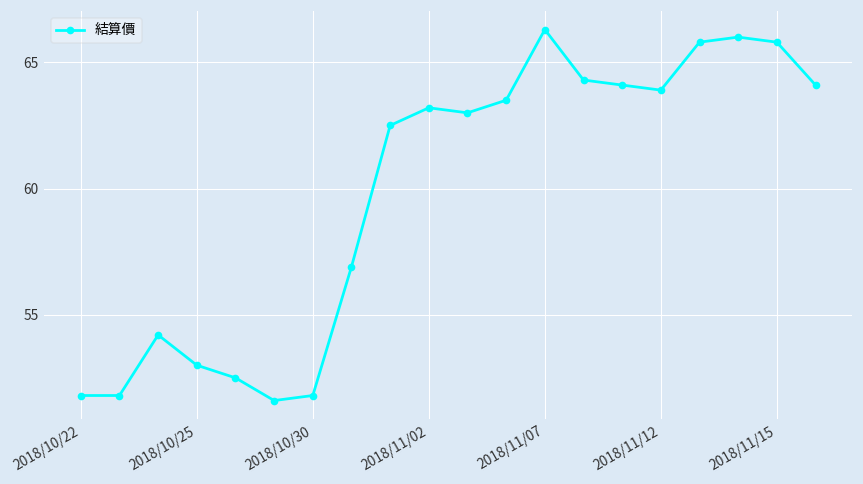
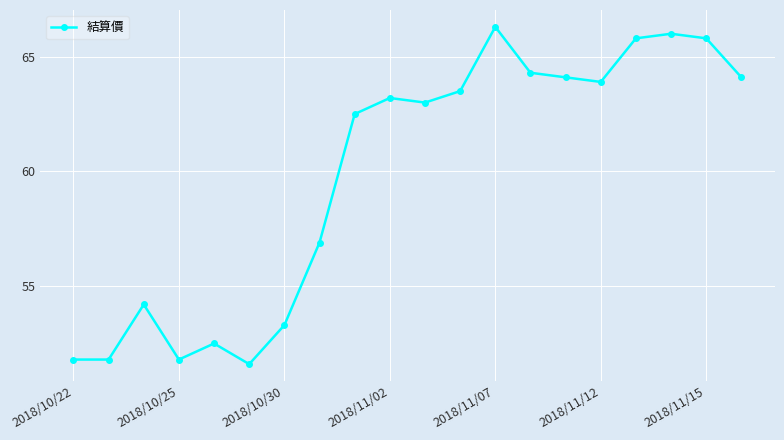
2018/10/25: 53.0 -> 51.8
2018/10/30: 51.8 -> 53.3
